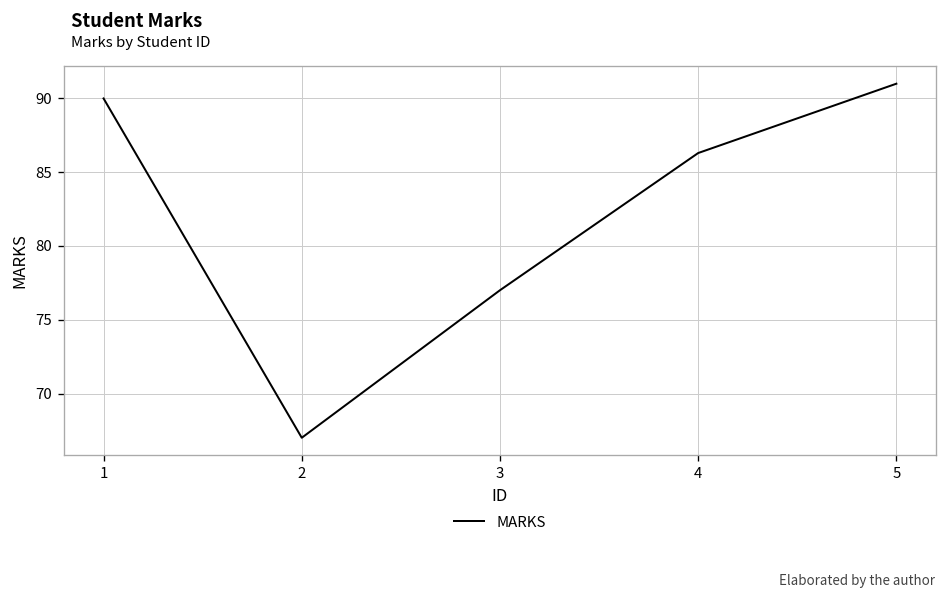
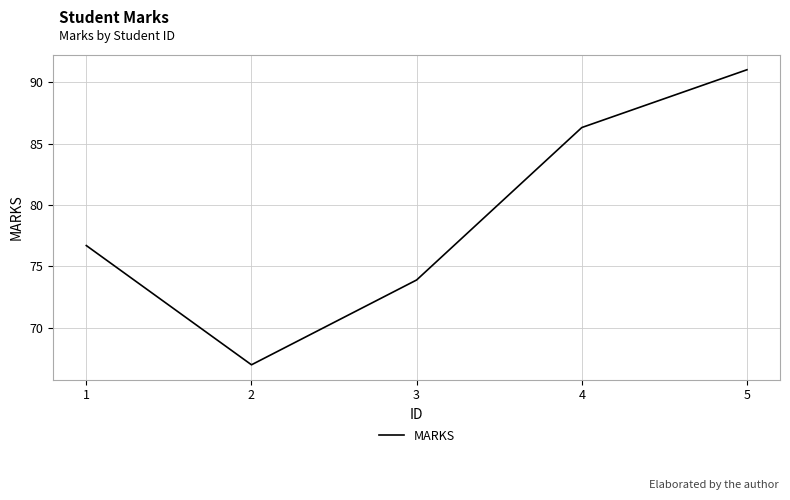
1: 90.0 -> 76.7
3: 77.0 -> 73.9
